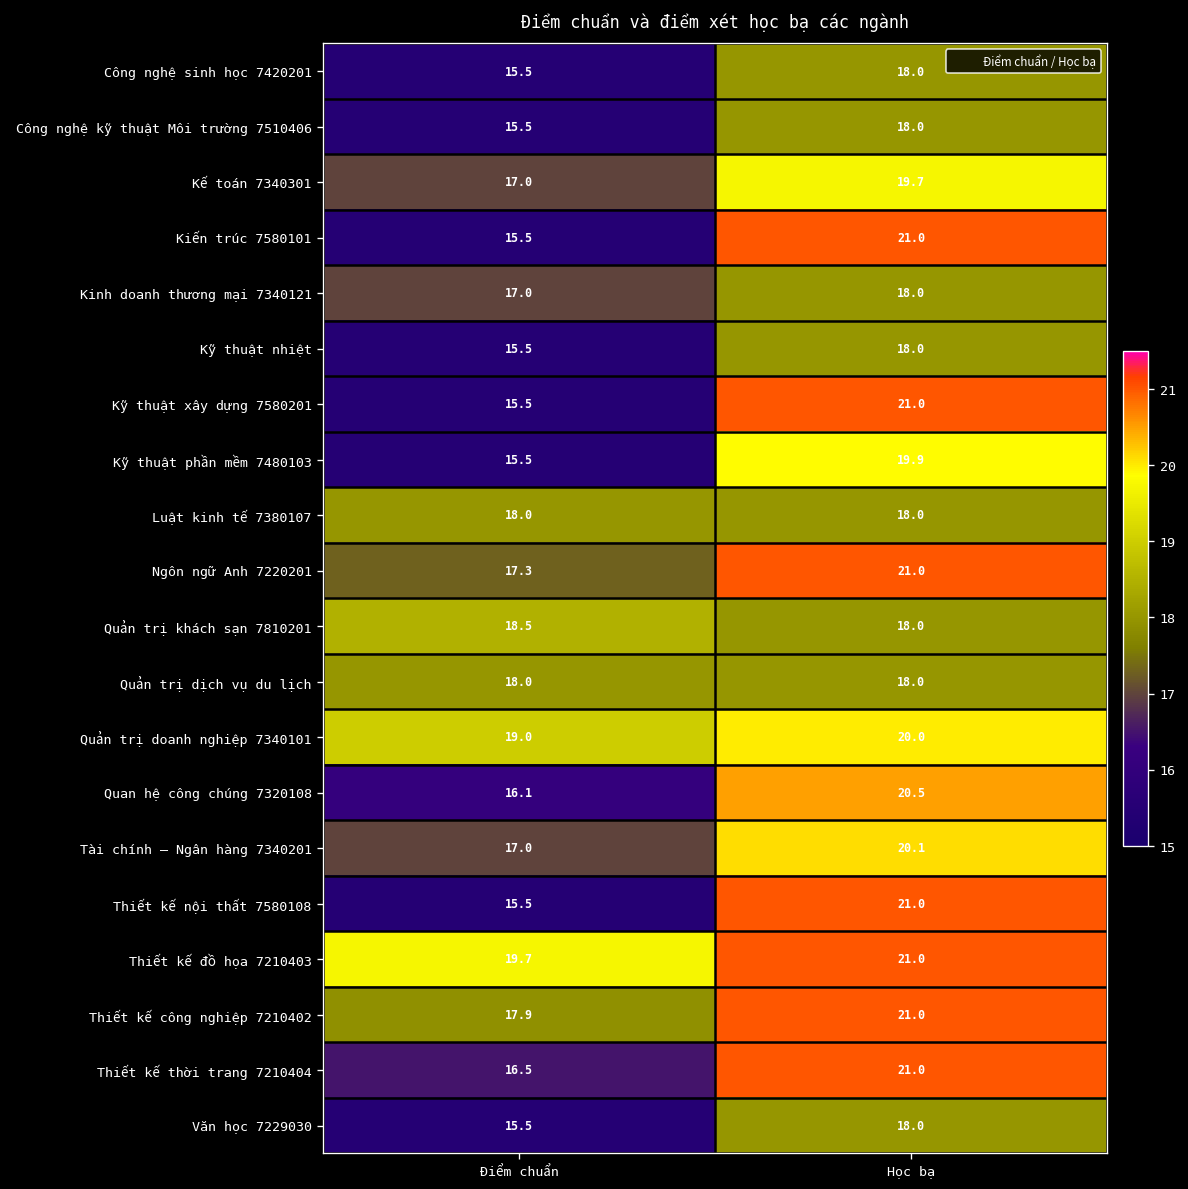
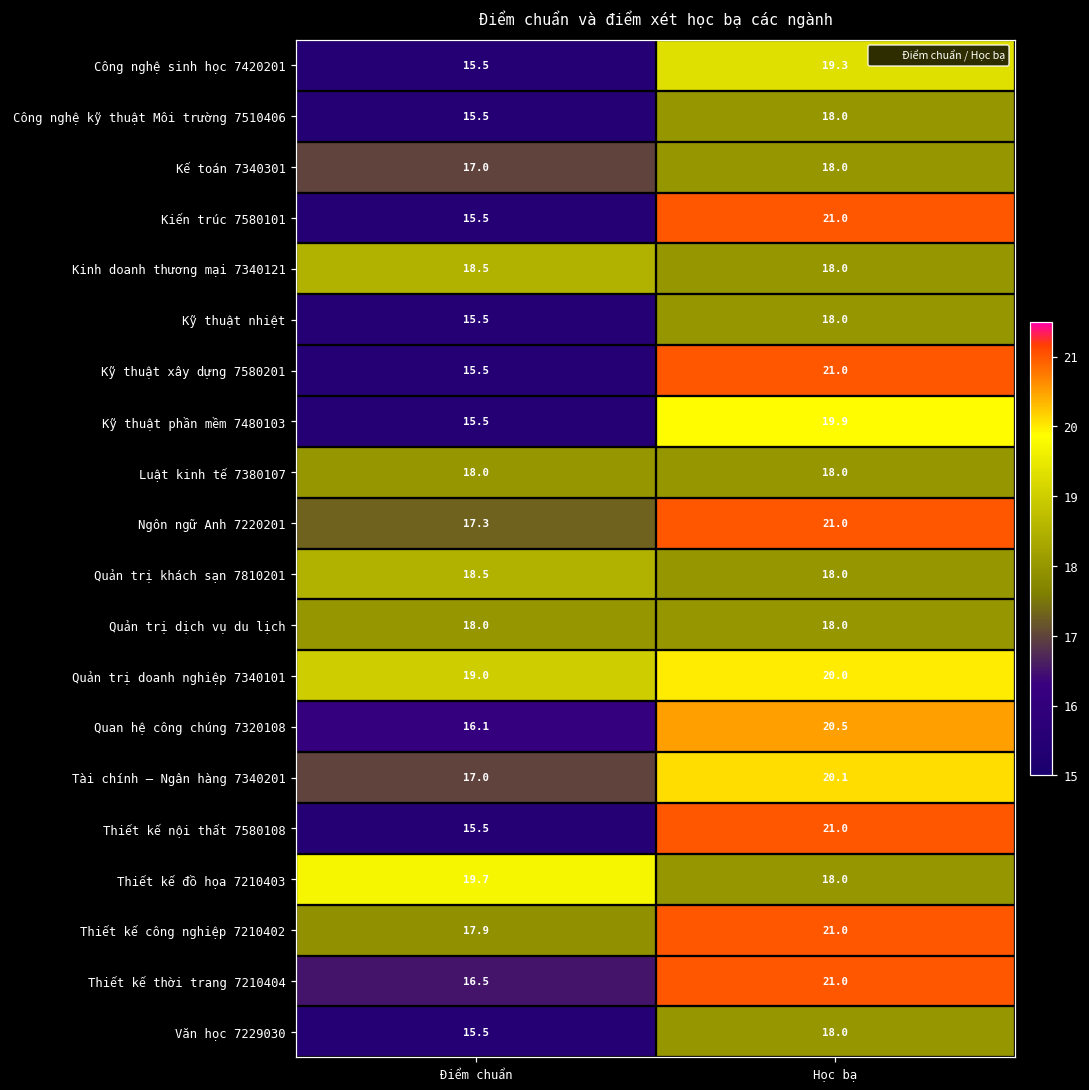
Công nghệ sinh học 7420201, Học bạ: 18.0 -> 19.3
Kế toán 7340301, Học bạ: 19.7 -> 18.0
Kinh doanh thương mại 7340121, Điểm chuẩn: 17.0 -> 18.5
Thiết kế đồ họa 7210403, Học bạ: 21.0 -> 18.0
